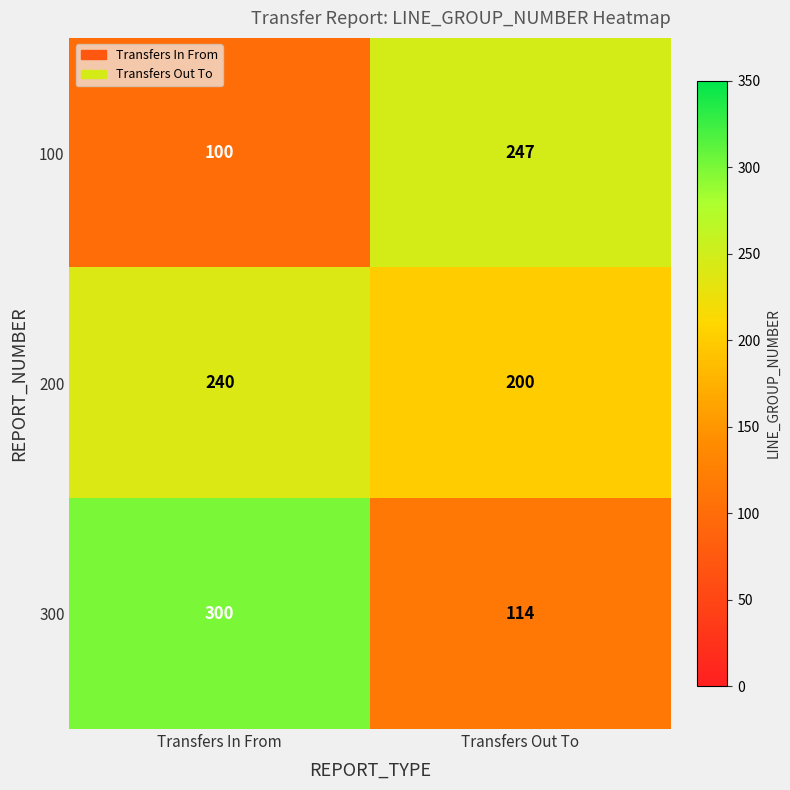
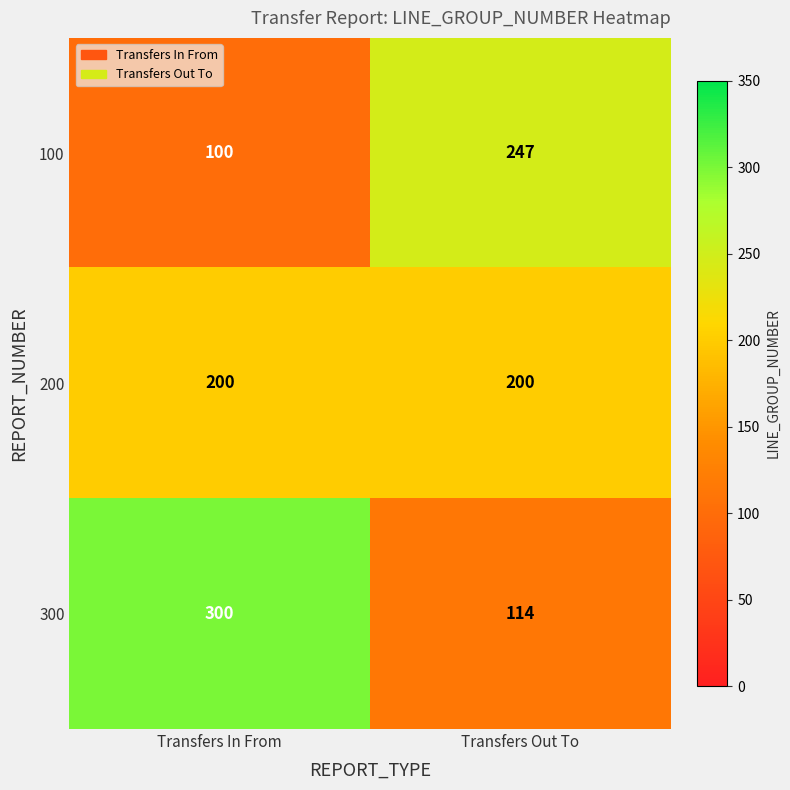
200, Transfers In From: 240 -> 200
